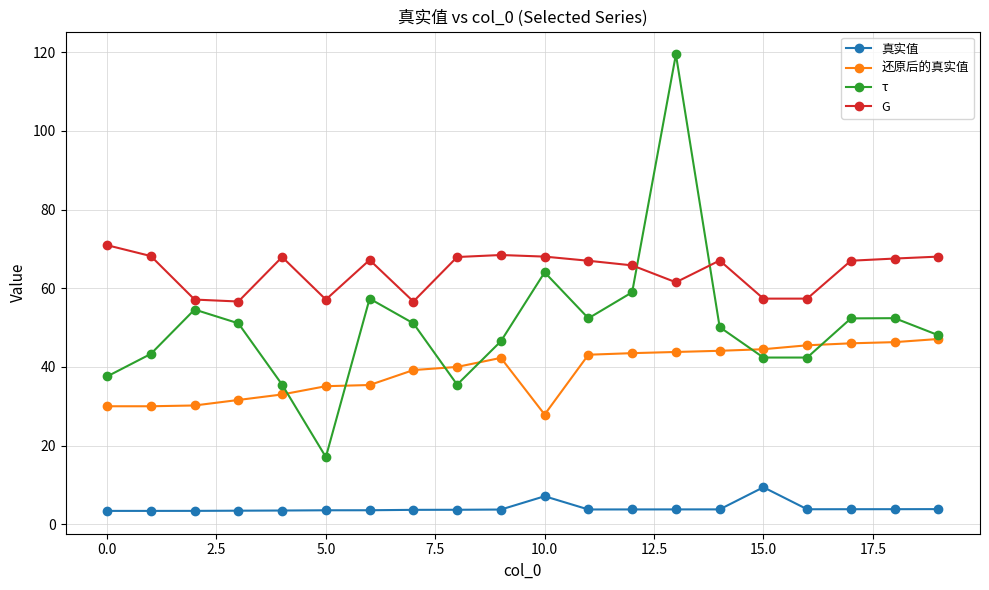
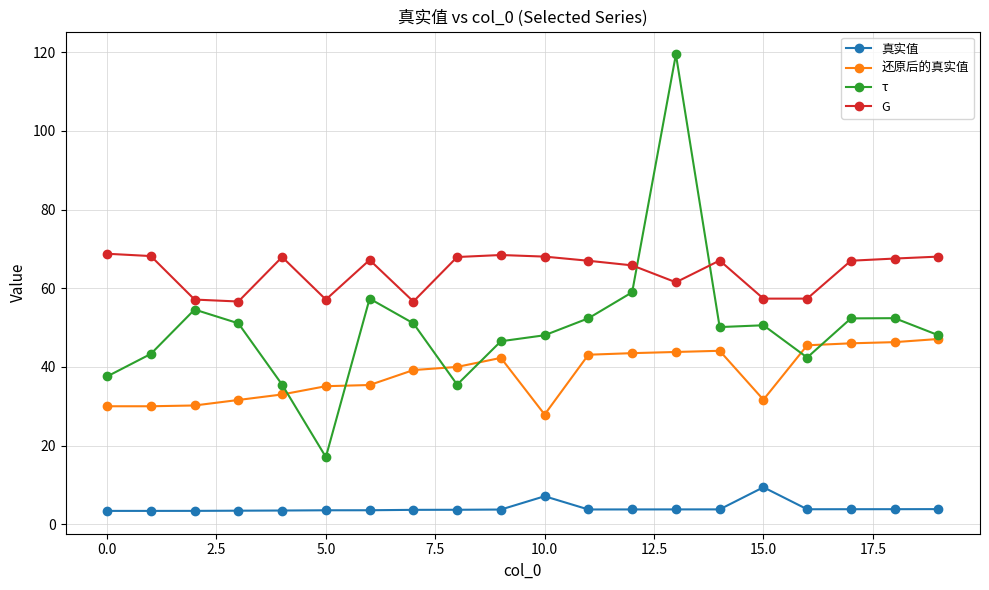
G, 0.0: 71 -> 69
τ, 10.0: 64 -> 48
还原后的真实值, 15.0: 45 -> 32
τ, 15.0: 42 -> 51
